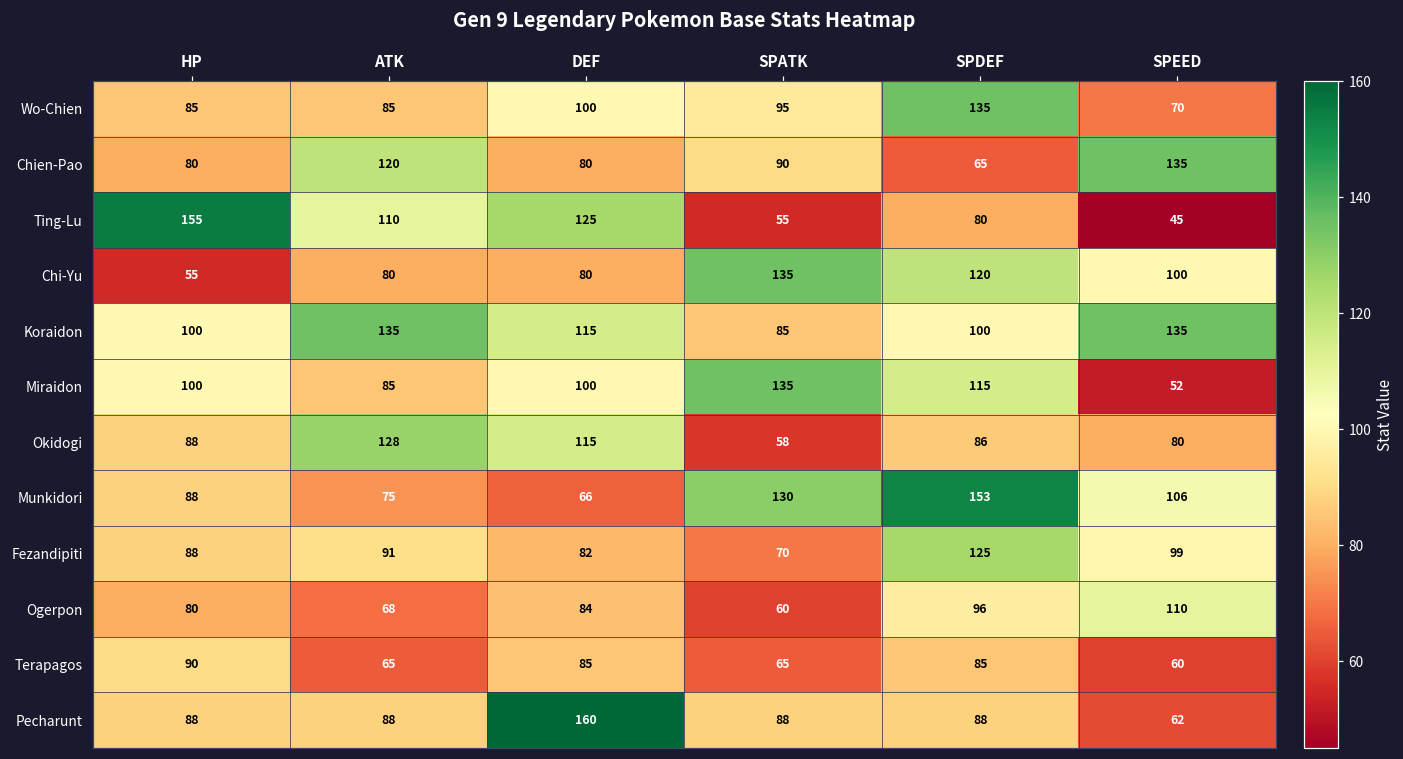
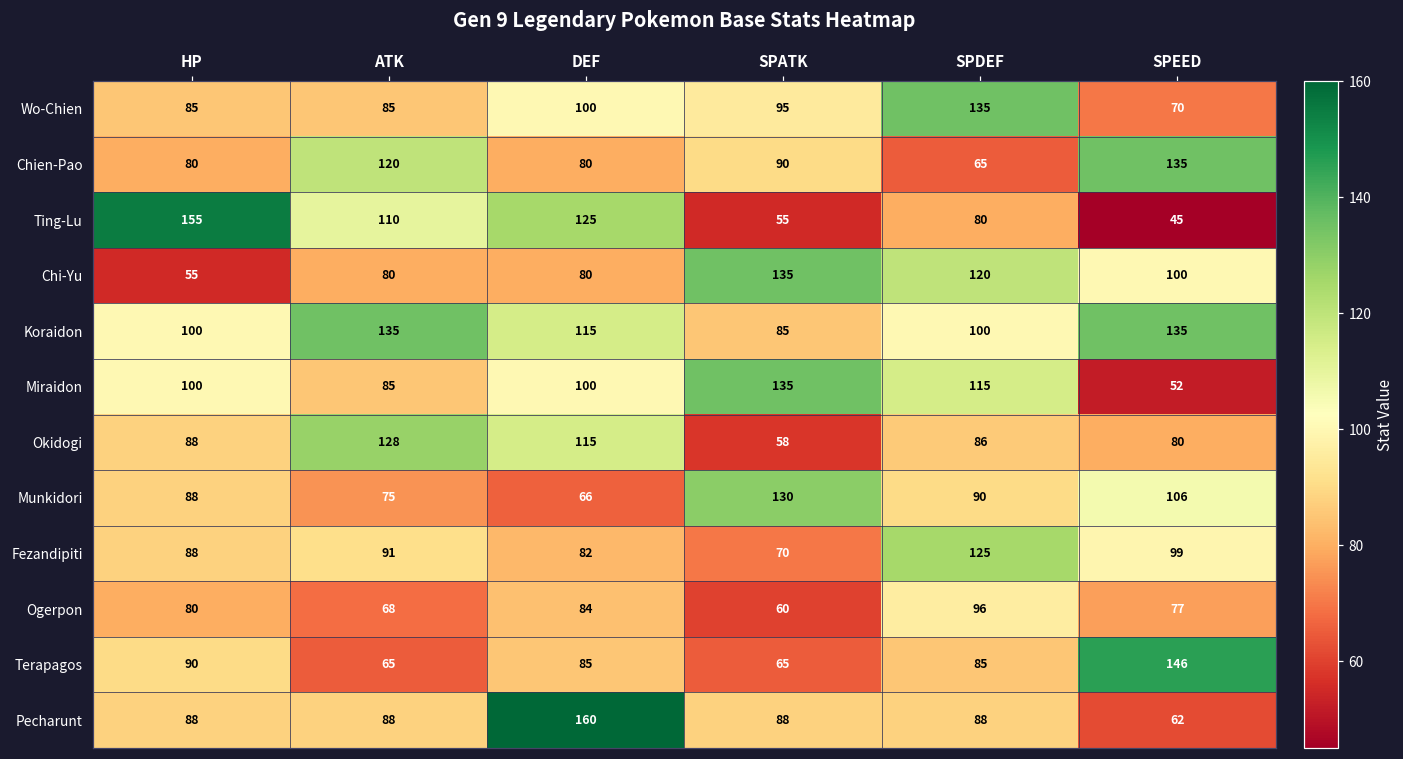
Munkidori, SPDEF: 153 -> 90
Ogerpon, SPEED: 110 -> 77
Terapagos, SPEED: 60 -> 146
